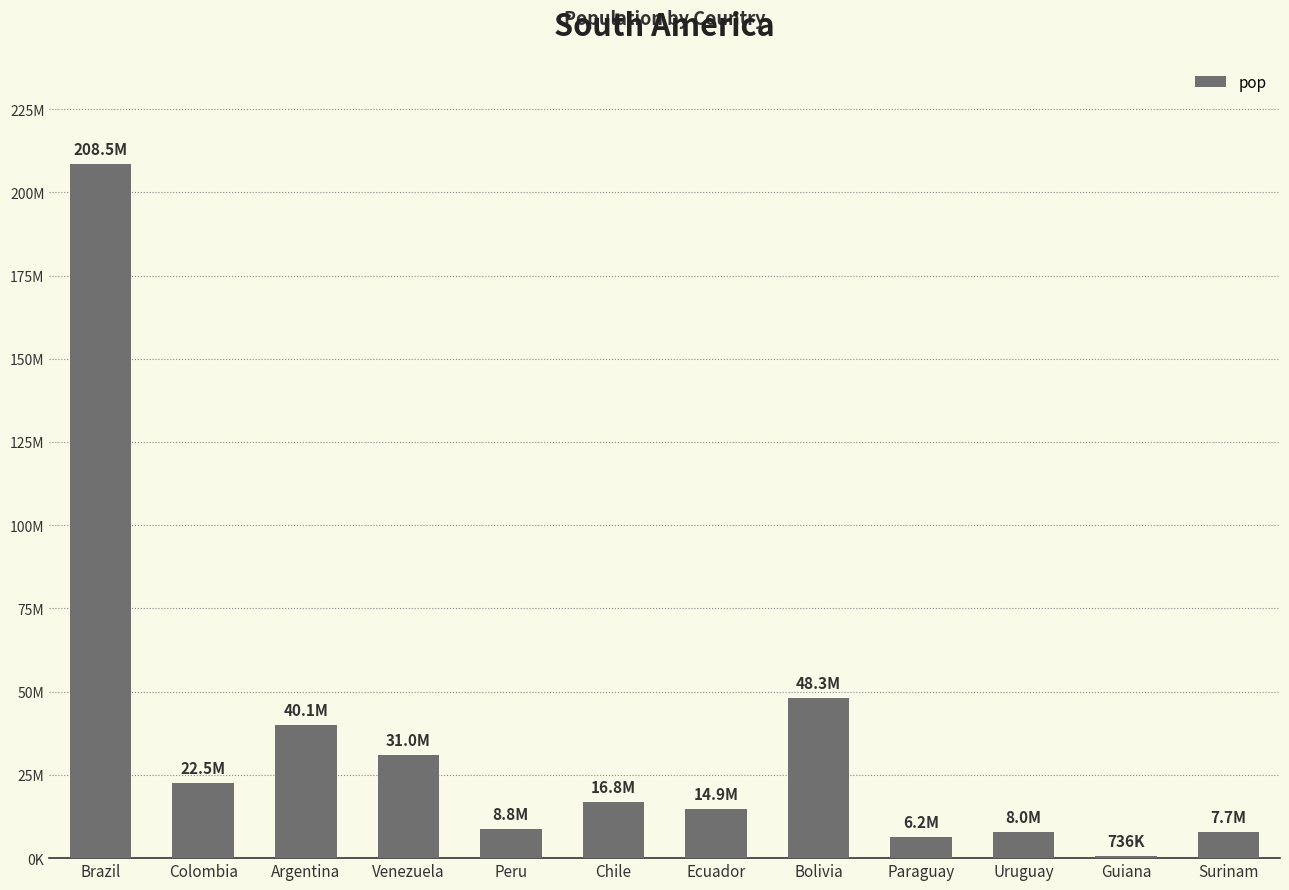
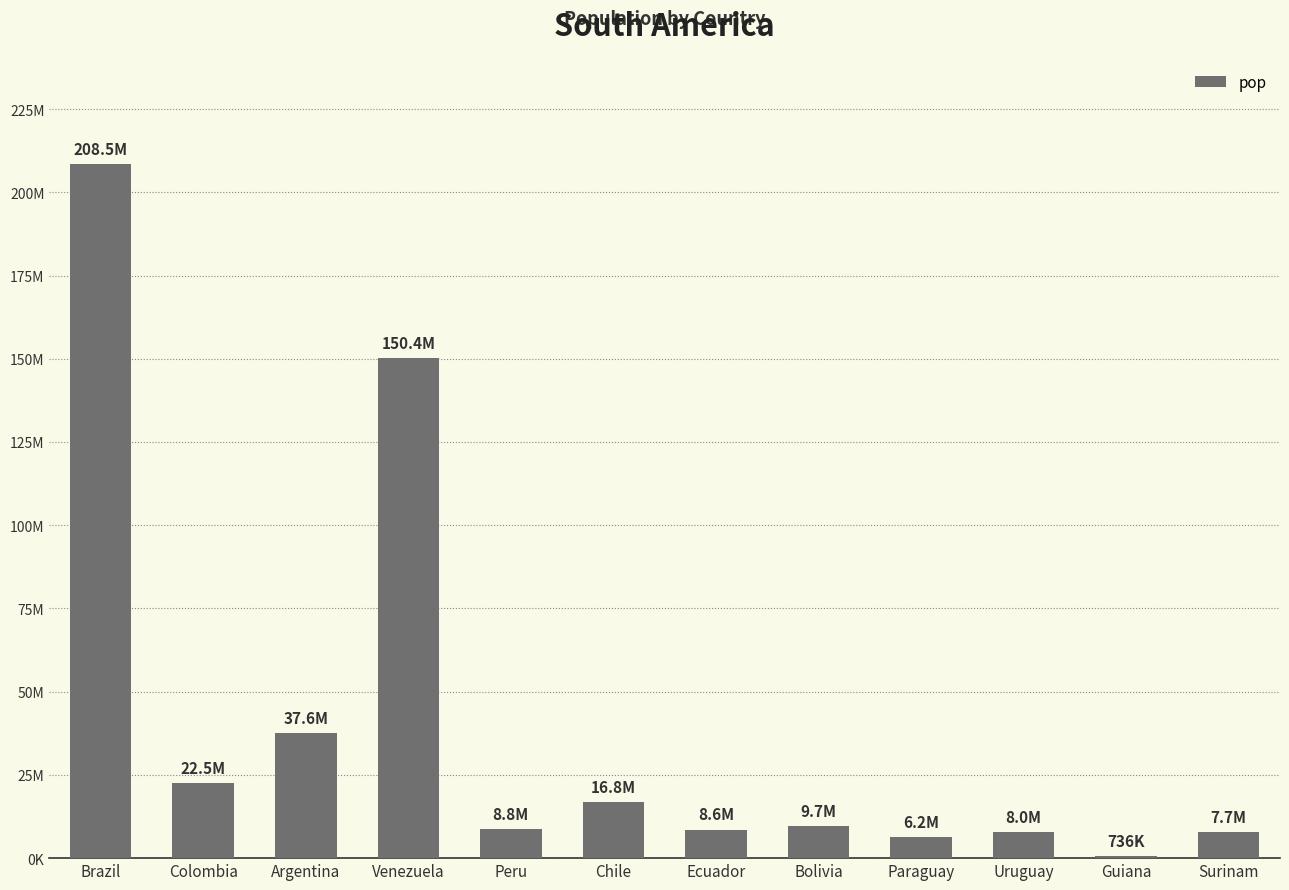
Argentina: 40.1M -> 37.6M
Venezuela: 31.0M -> 150.4M
Ecuador: 14.9M -> 8.6M
Bolivia: 48.3M -> 9.7M
